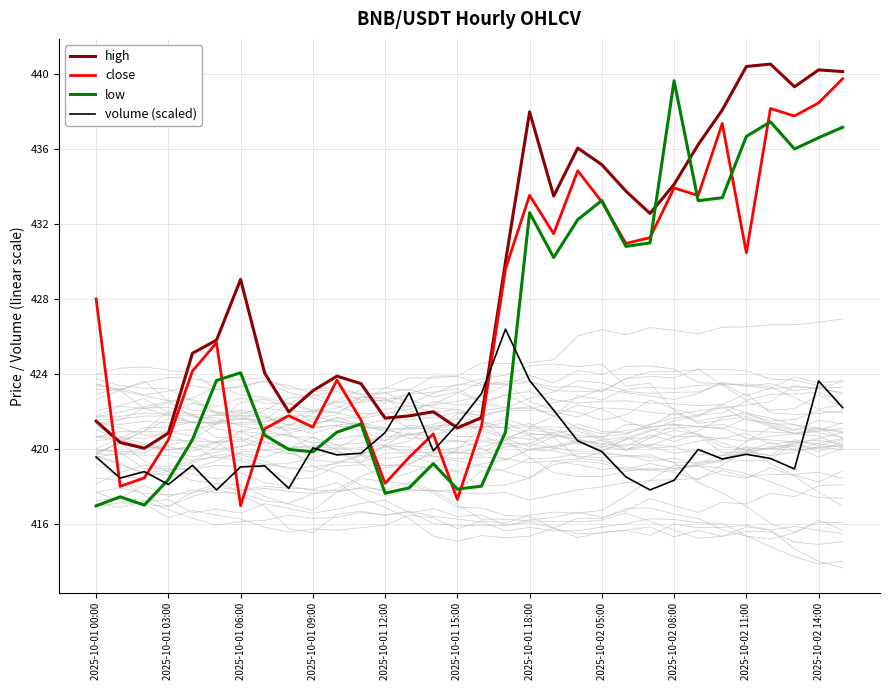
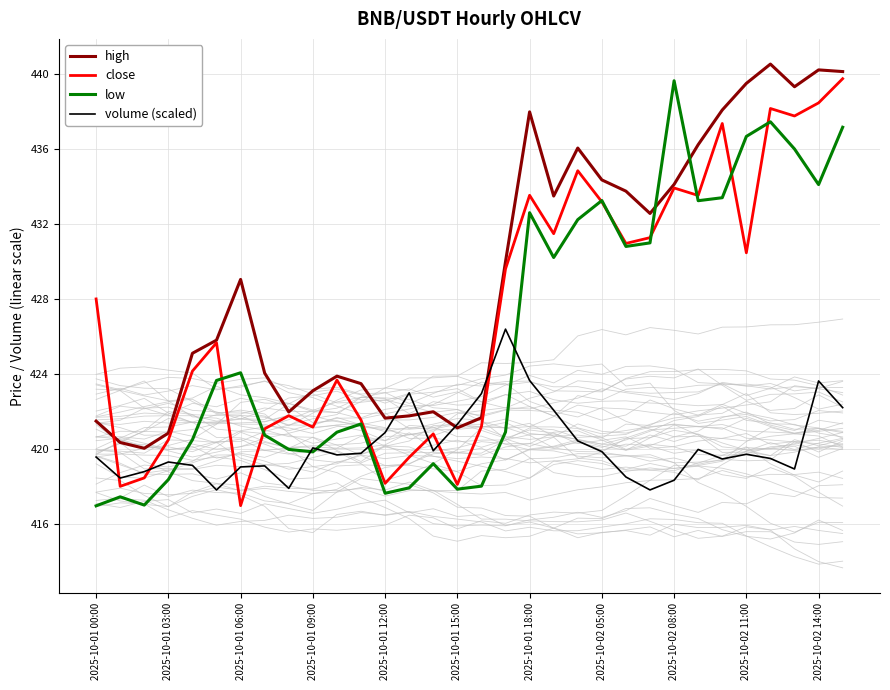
volume (scaled), 2025-10-01 03:00: 418.1 -> 419.3
close, 2025-10-01 15:00: 417.3 -> 418.1
high, 2025-10-02 05:00: 435.2 -> 434.4
high, 2025-10-02 11:00: 440.4 -> 439.5
low, 2025-10-02 14:00: 436.6 -> 434.1
